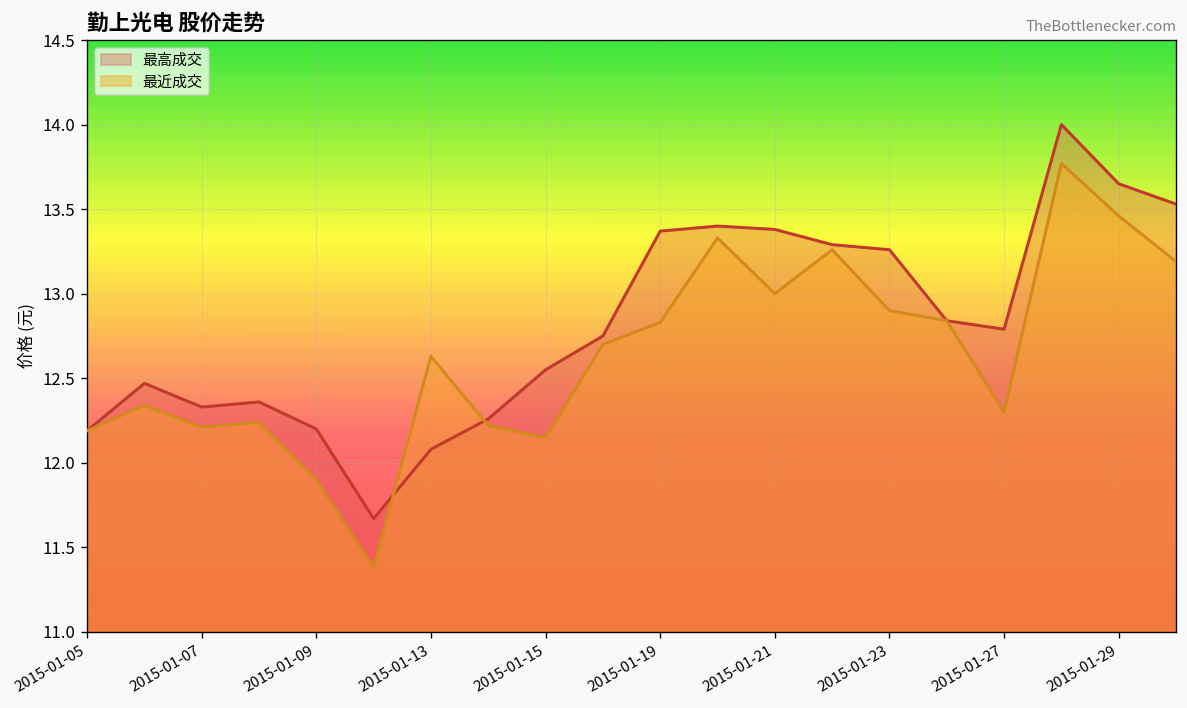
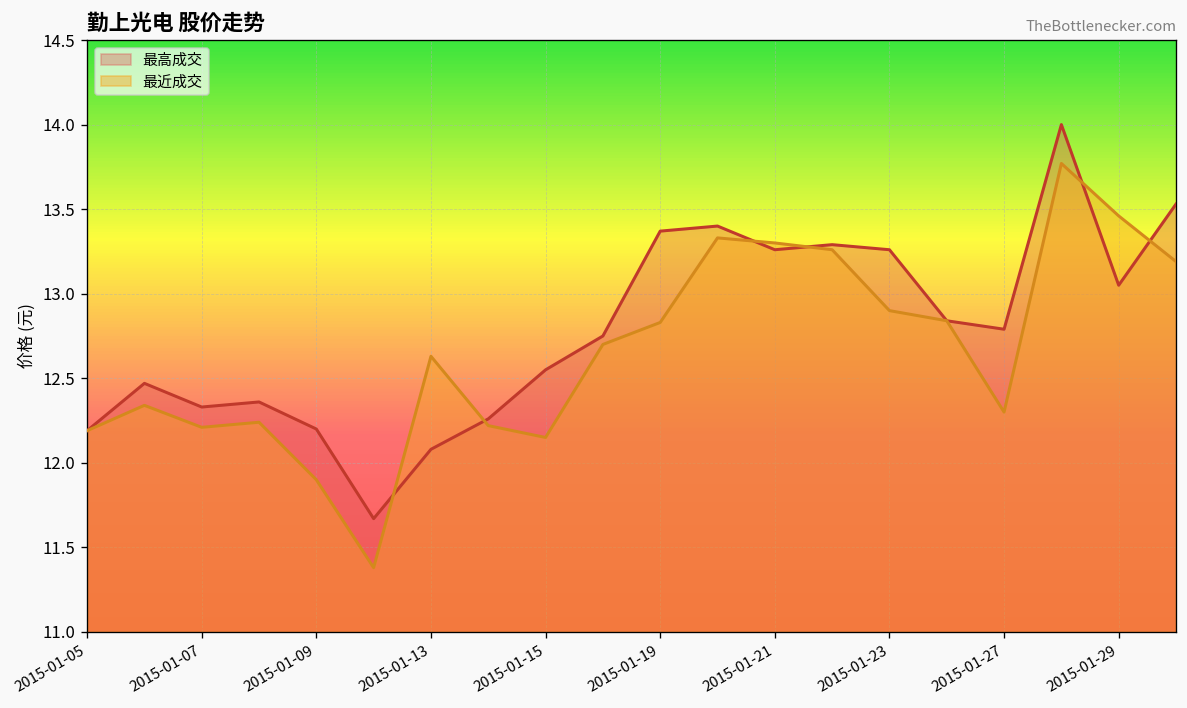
最高成交, 2015-01-21: 13.38 -> 13.26
最近成交, 2015-01-21: 13.0 -> 13.3
最高成交, 2015-01-29: 13.65 -> 13.05
